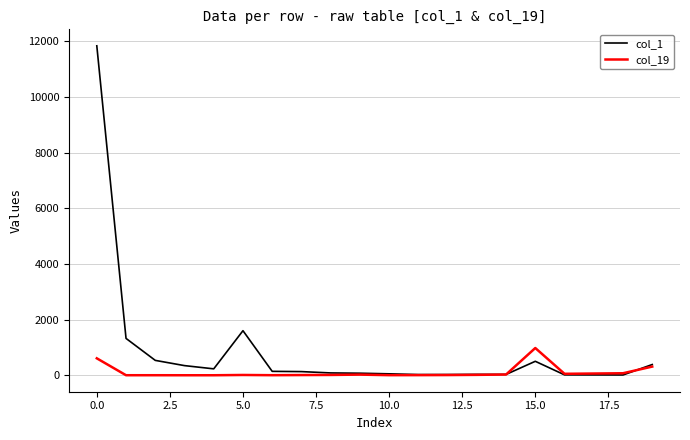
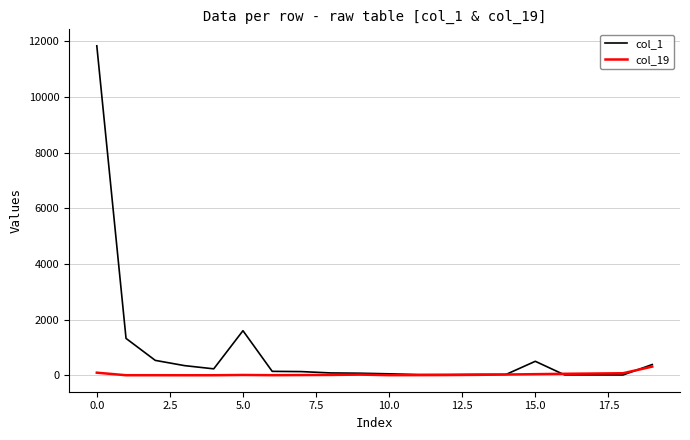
col_19, 0.0: 600 -> 100
col_19, 15.0: 1000 -> 0
